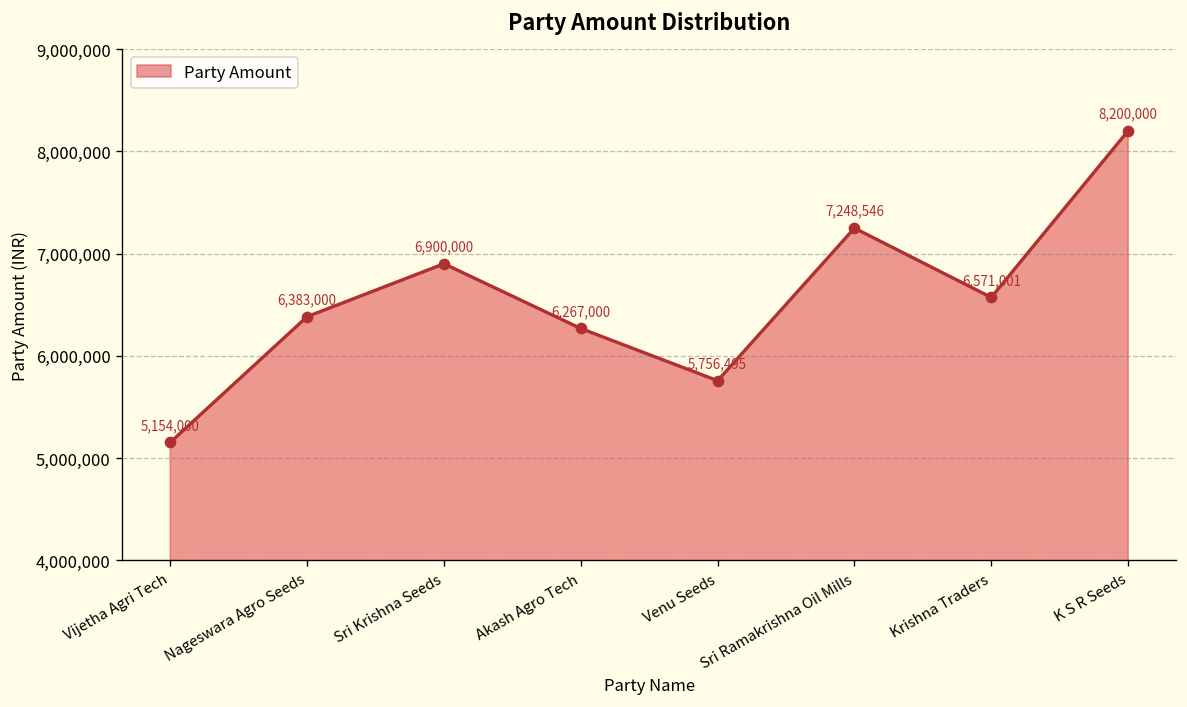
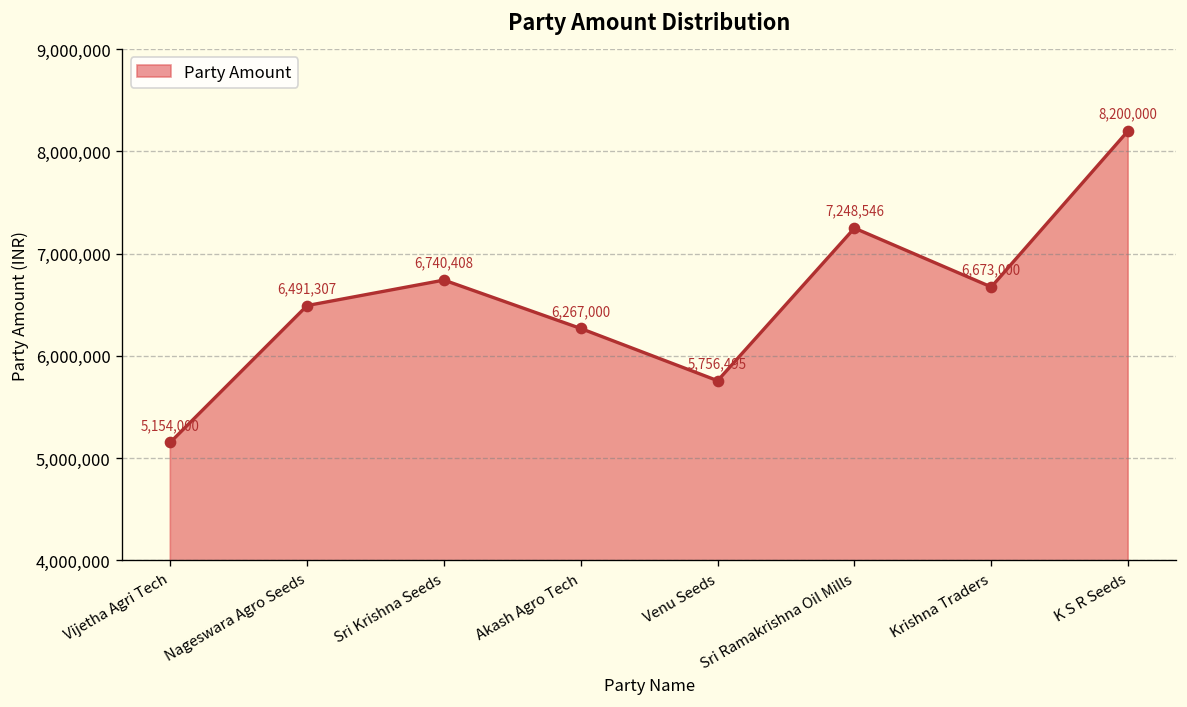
Nageswara Agro Seeds: 6,383,000 -> 6,491,307
Sri Krishna Seeds: 6,900,000 -> 6,740,408
Krishna Traders: 6,571,001 -> 6,673,000
